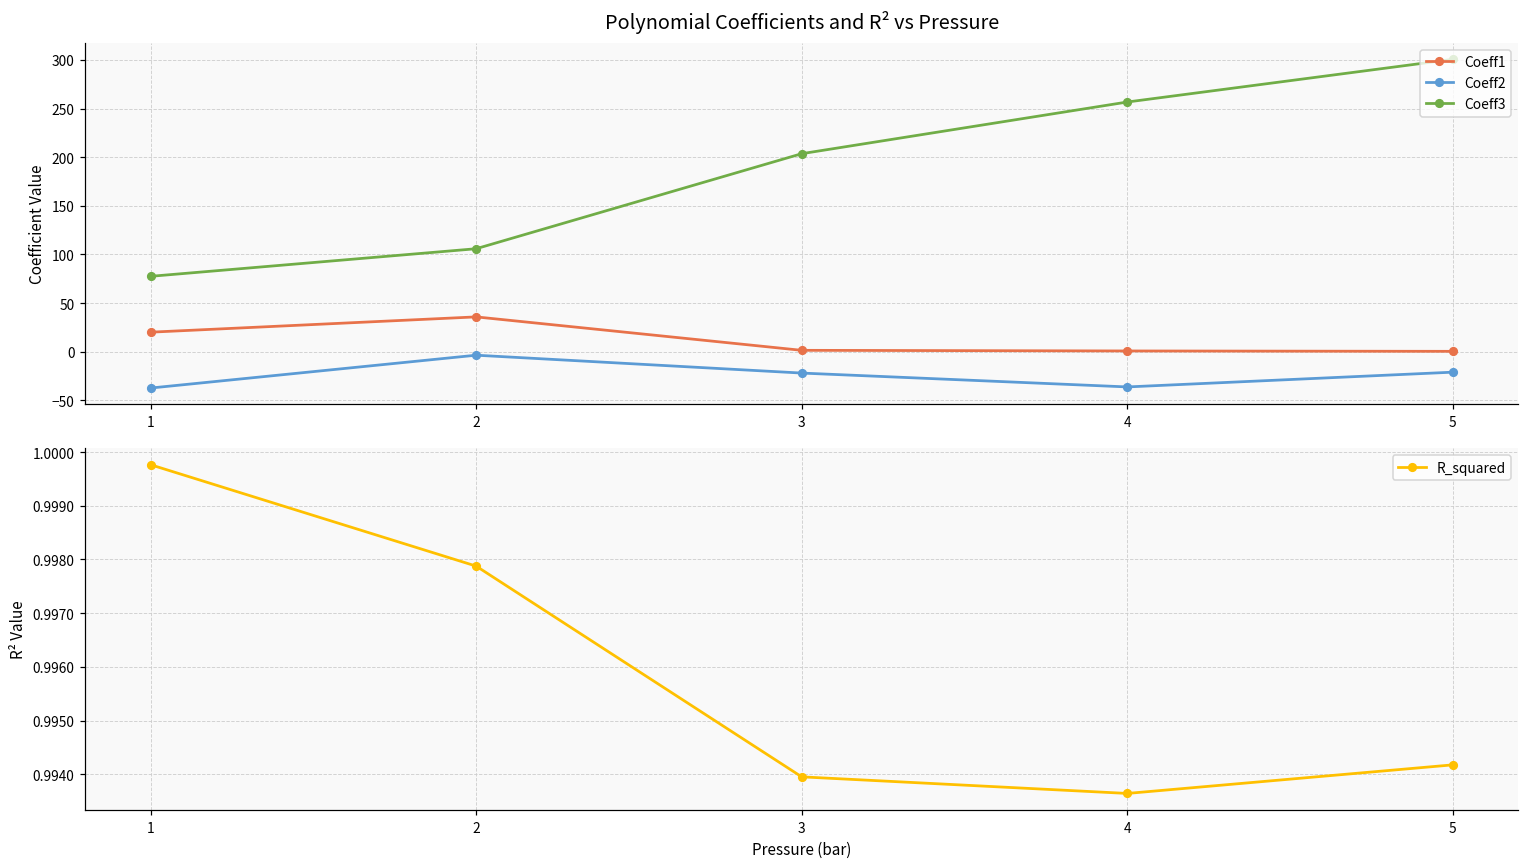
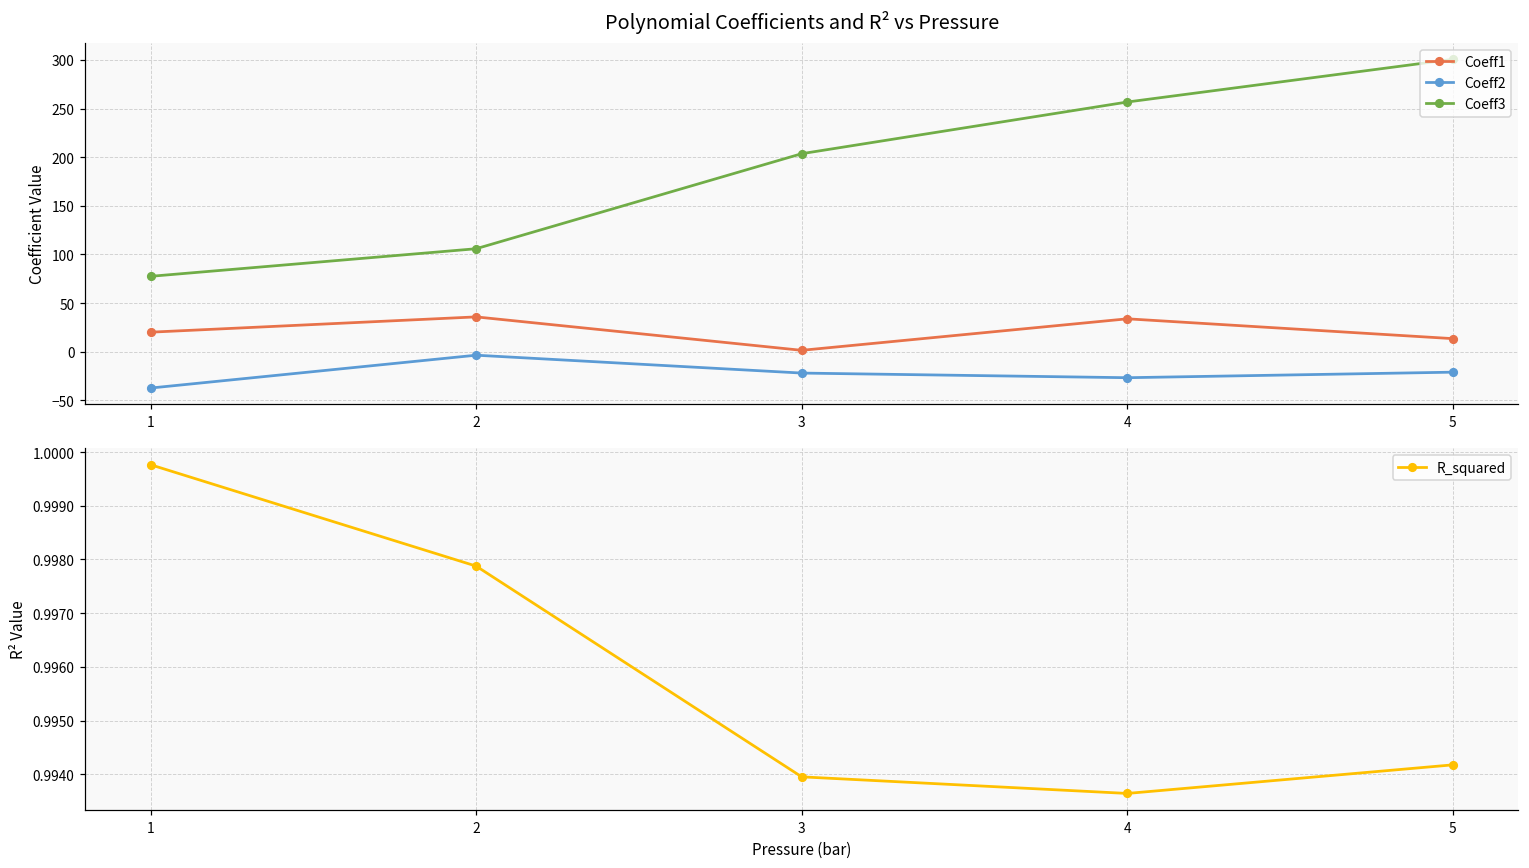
Polynomial Coefficients and R² vs Pressure, Coeff1, 4: 0 -> 30
Polynomial Coefficients and R² vs Pressure, Coeff2, 4: -40 -> -30
Polynomial Coefficients and R² vs Pressure, Coeff1, 5: 0 -> 10
